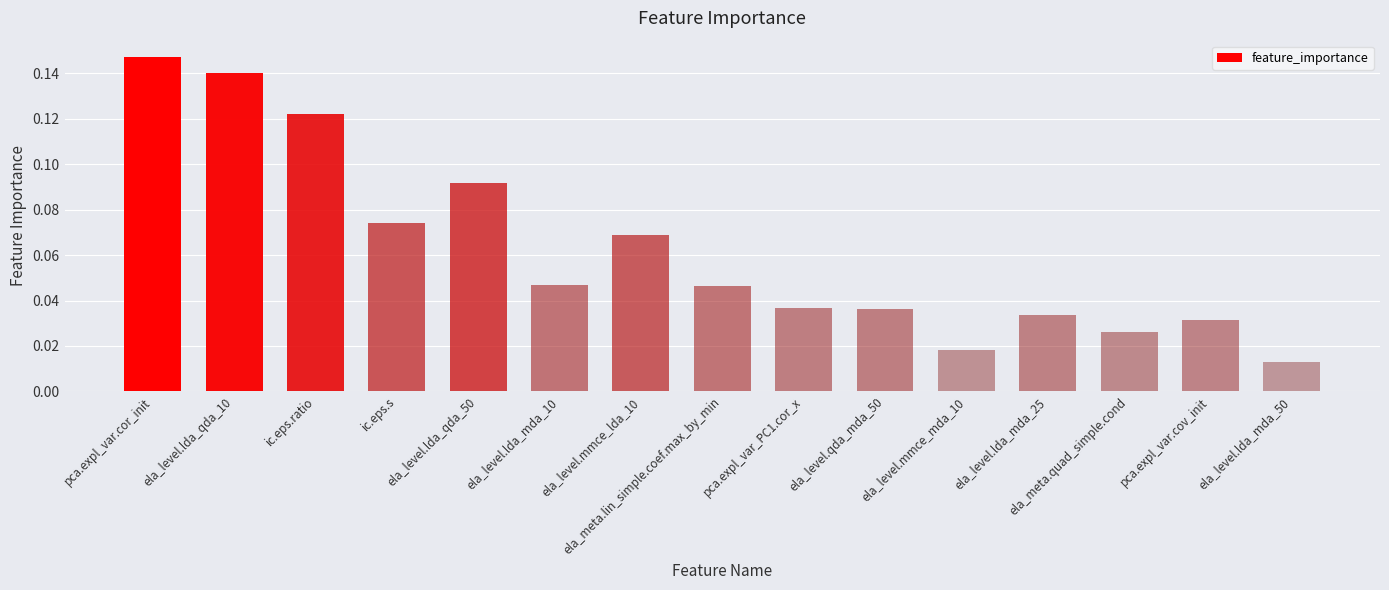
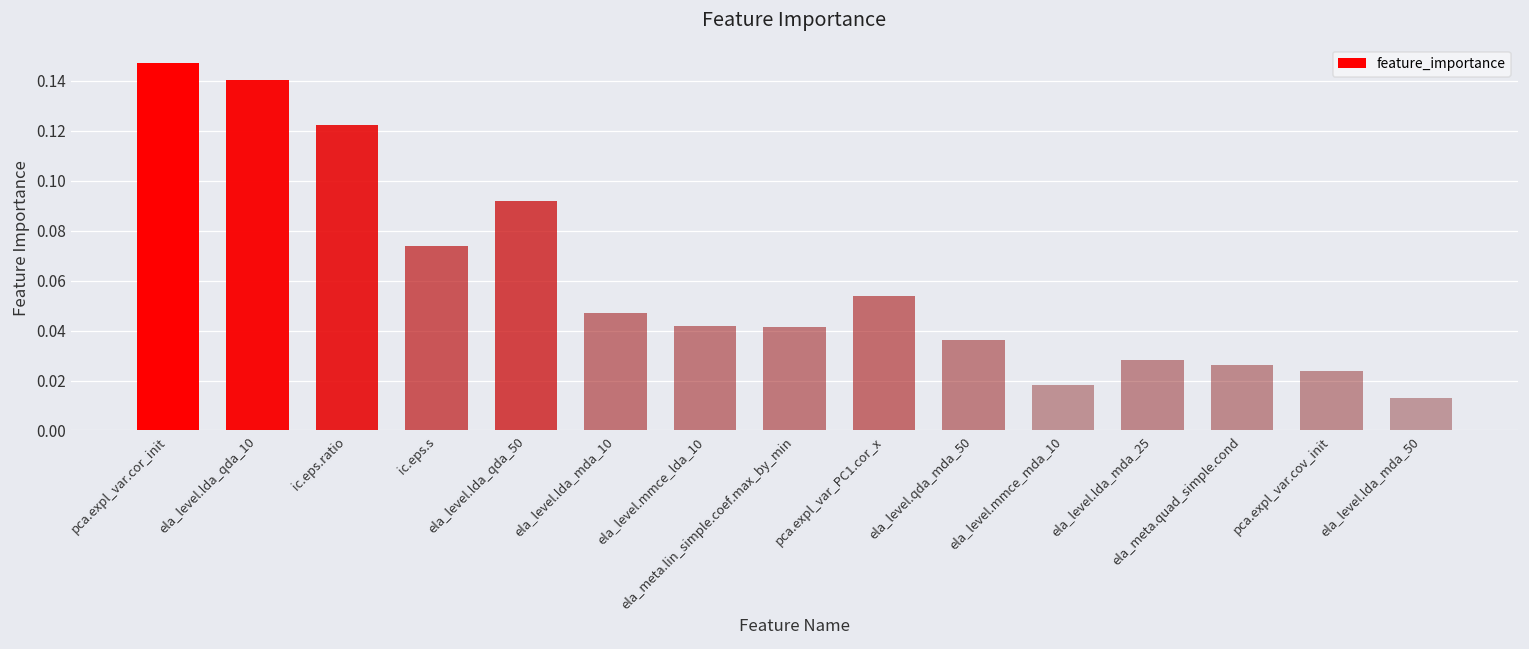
ela_level.mmce_lda_10: 0.069 -> 0.042
ela_meta.lin_simple.coef.max_by_min: 0.046 -> 0.041
pca.expl_var_PC1.cor_x: 0.037 -> 0.054
ela_level.lda_mda_25: 0.034 -> 0.028
pca.expl_var.cov_init: 0.031 -> 0.024
